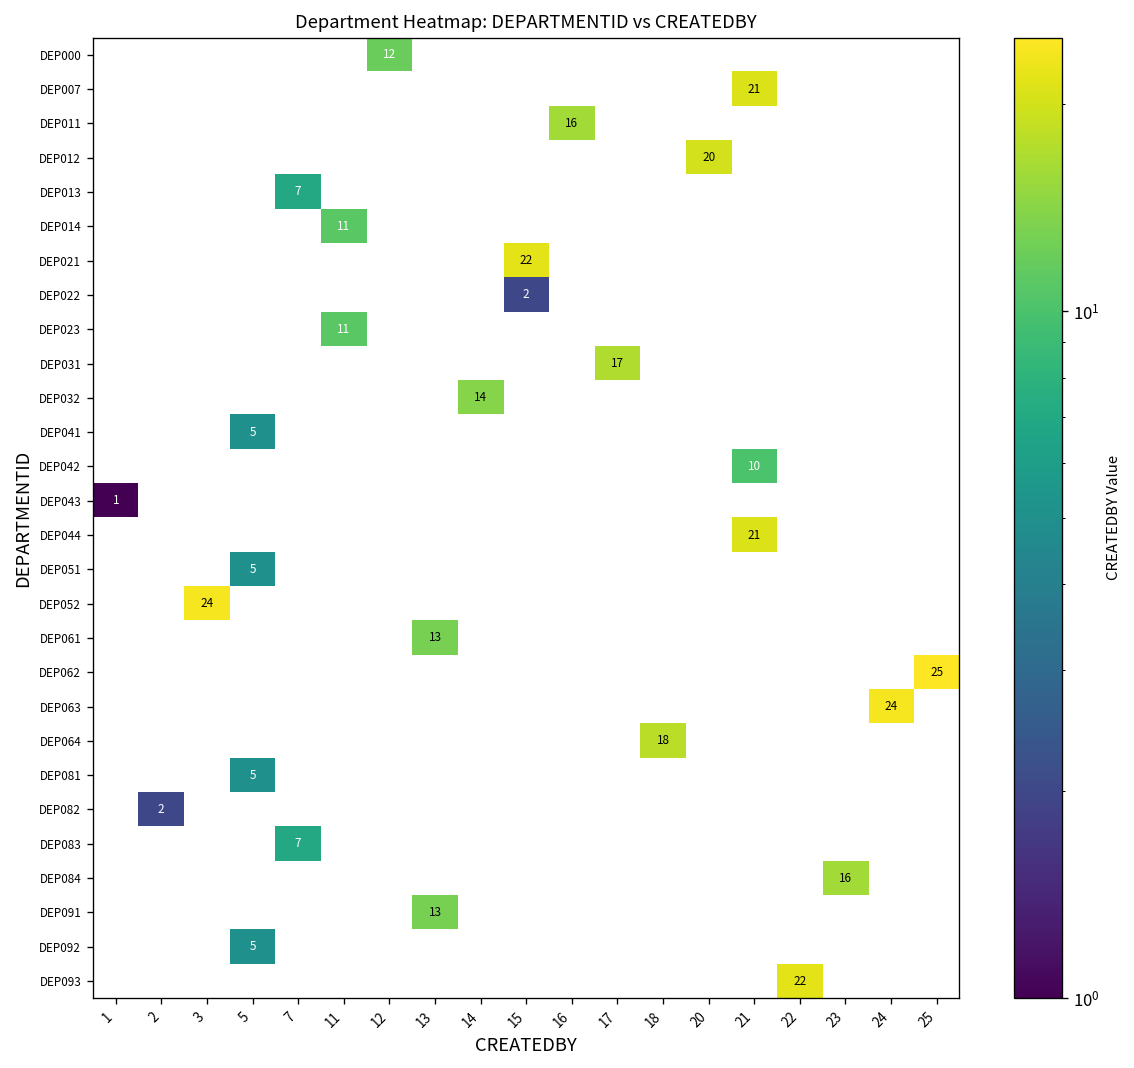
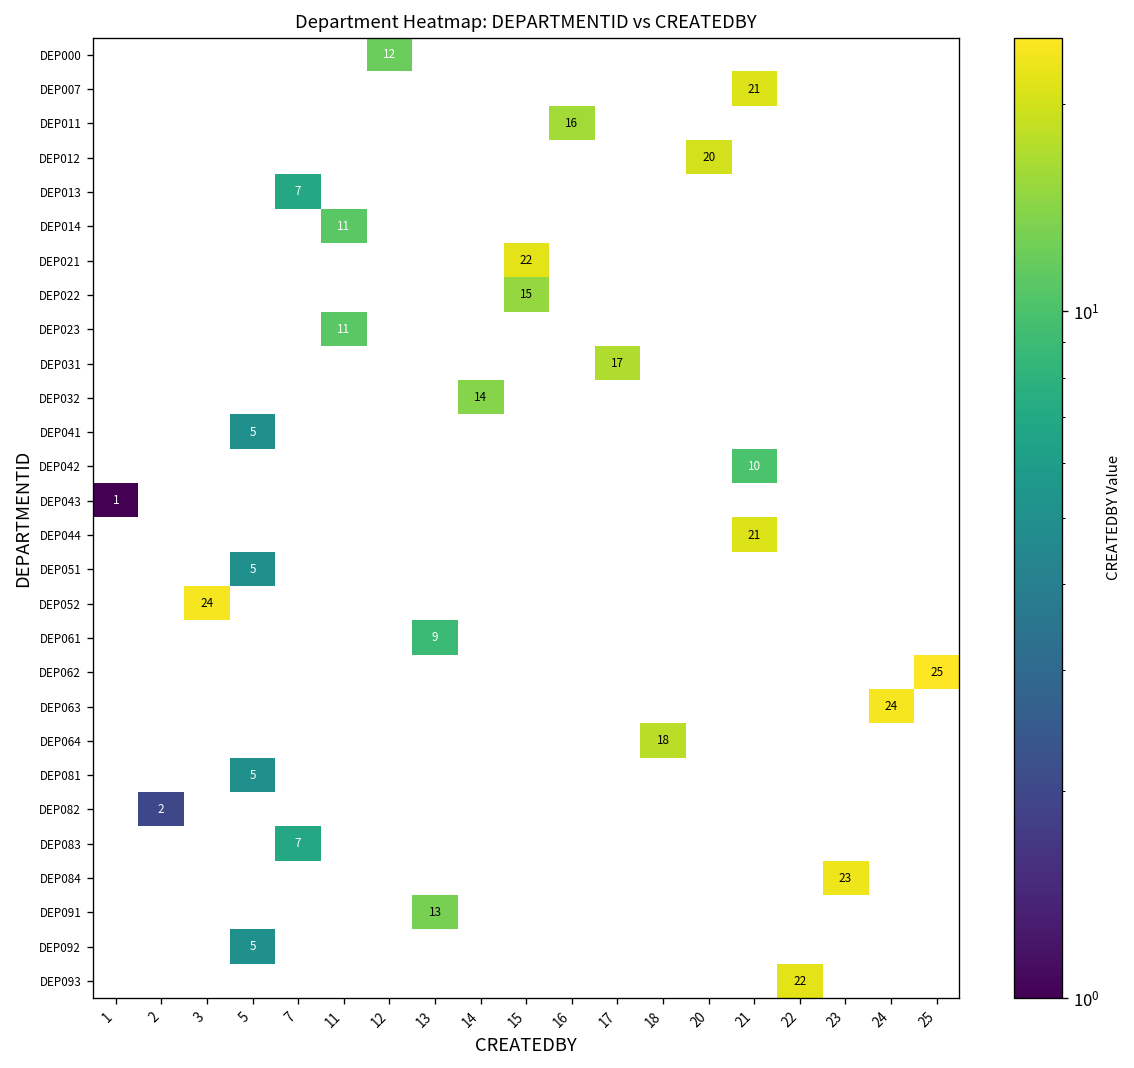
DEP022, 15: 2 -> 15
DEP061, 13: 13 -> 9
DEP084, 23: 16 -> 23
